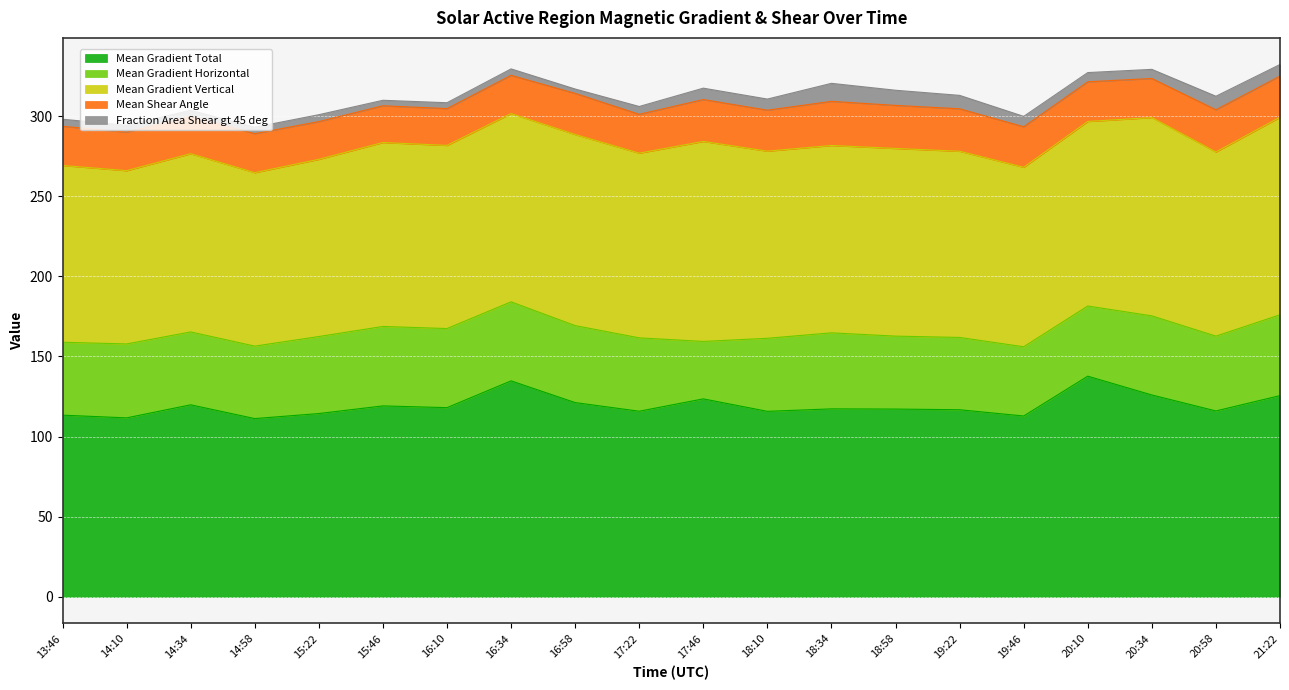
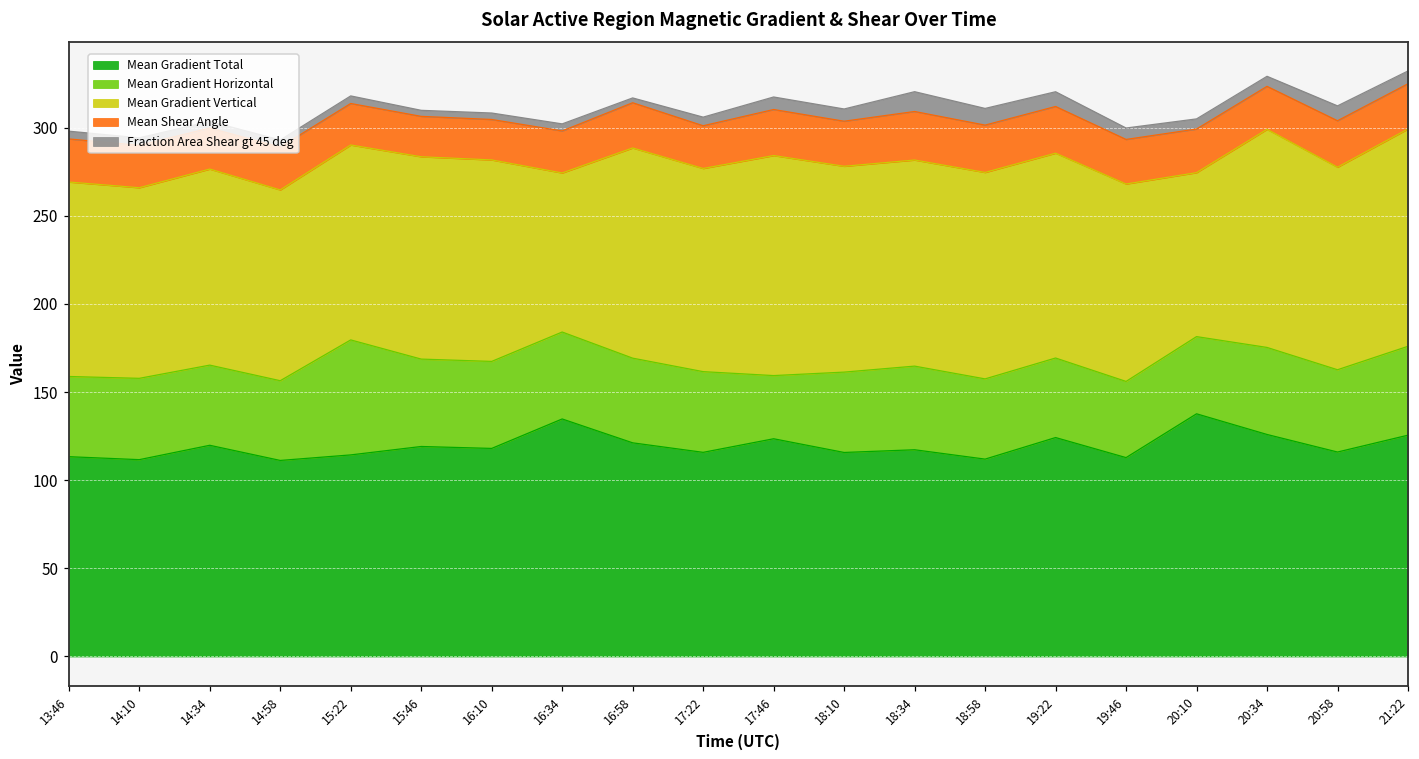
Mean Gradient Horizontal, 15:22: 48 -> 65
Mean Gradient Vertical, 16:34: 118 -> 90
Mean Gradient Total, 18:58: 117 -> 112
Mean Gradient Total, 19:22: 117 -> 124
Mean Gradient Vertical, 20:10: 115 -> 93
